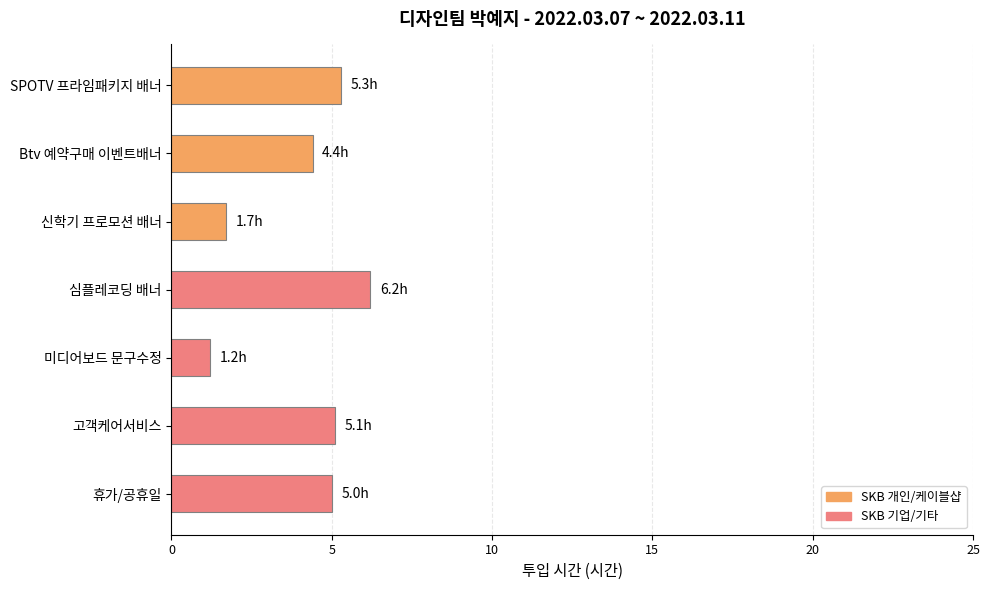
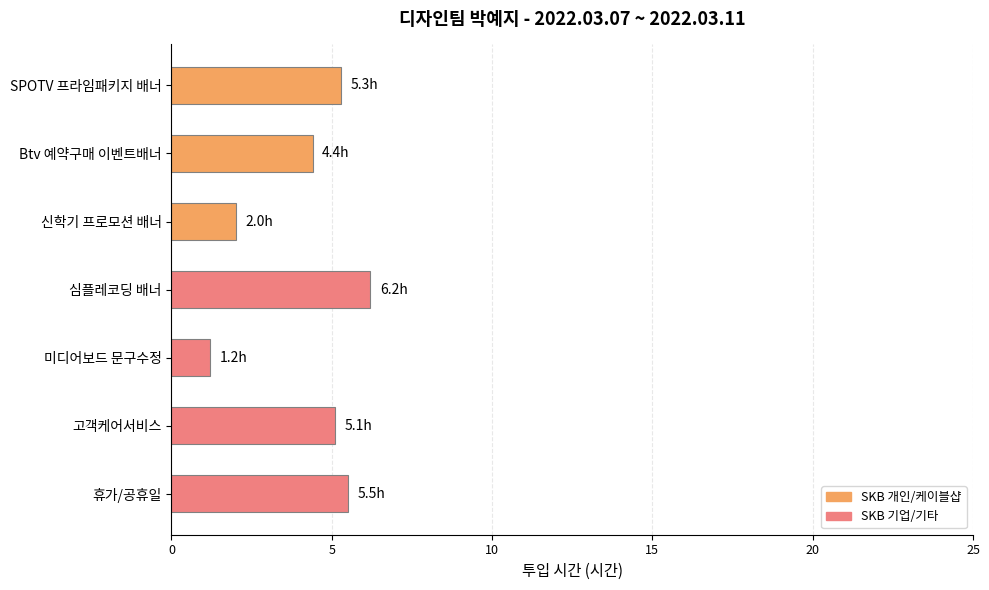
신학기 프로모션 배너: 1.7h -> 2.0h
휴가/공휴일: 5.0h -> 5.5h
